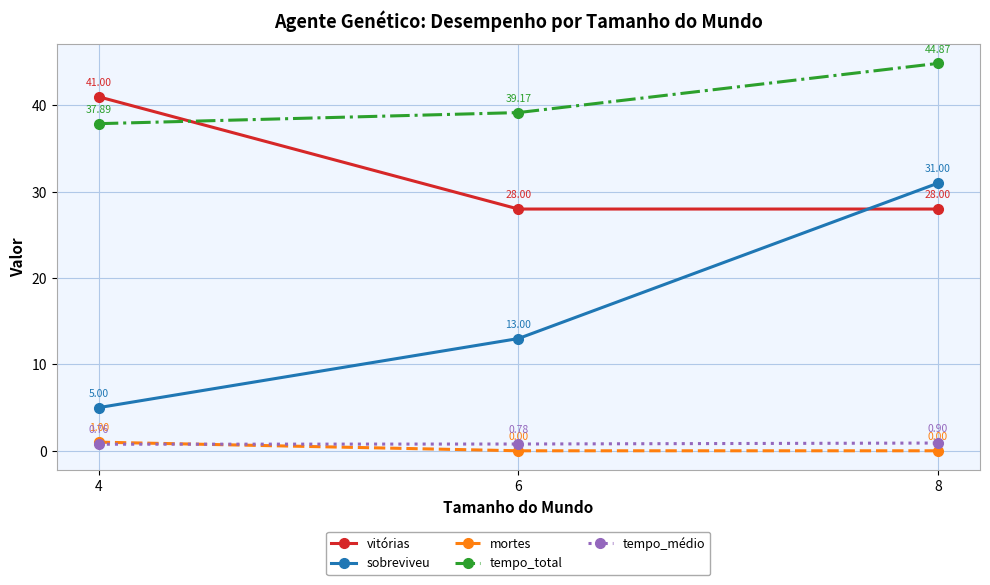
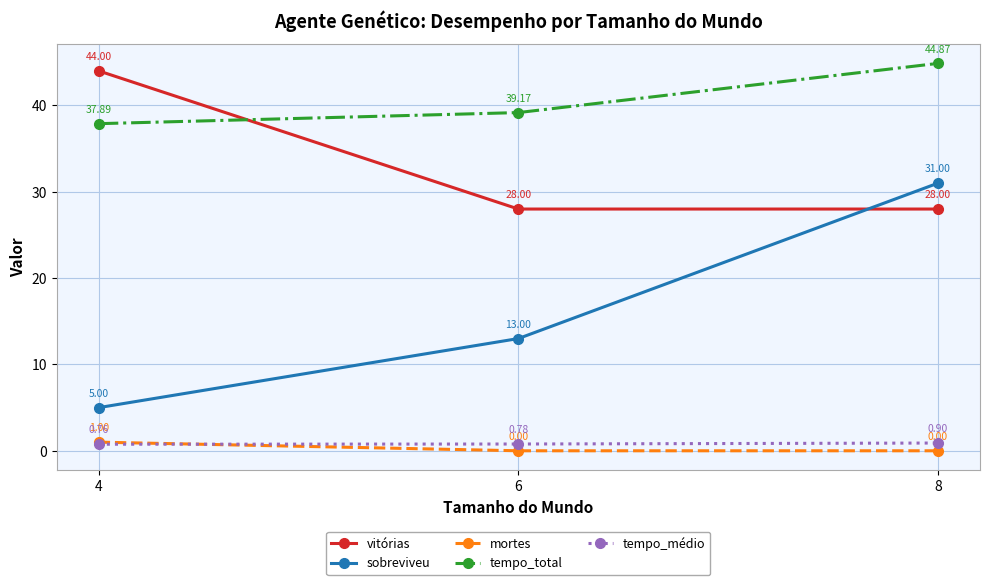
vitórias, 4: 41.00 -> 44.00
